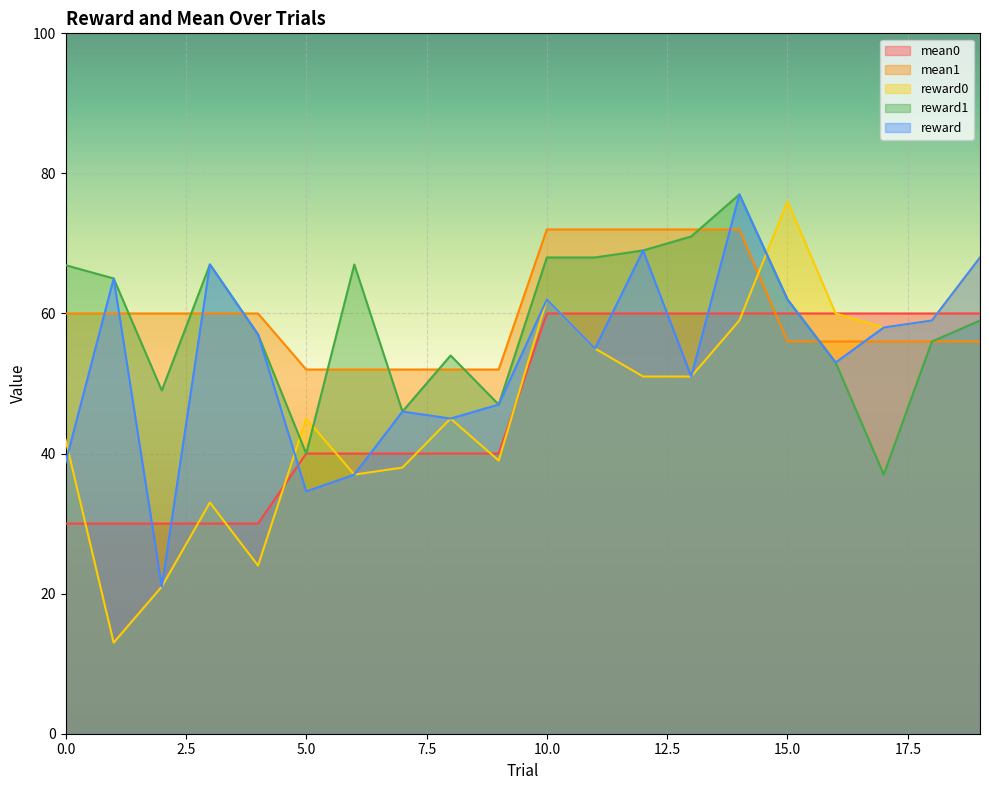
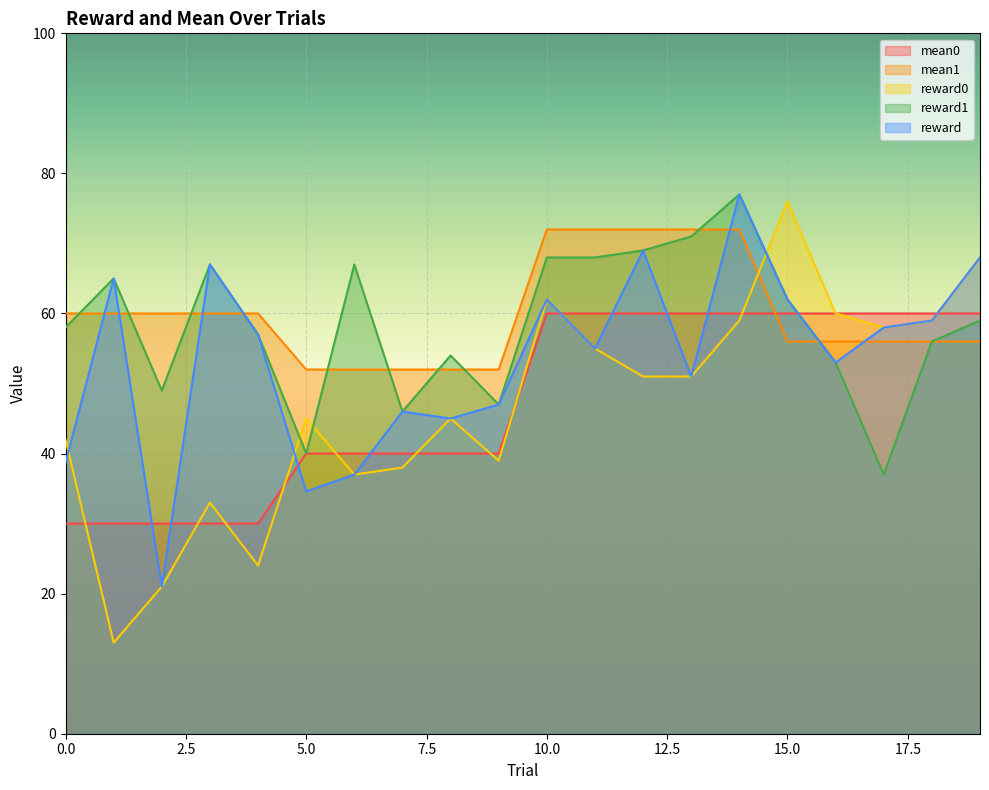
reward1, 0.0: 67 -> 58
